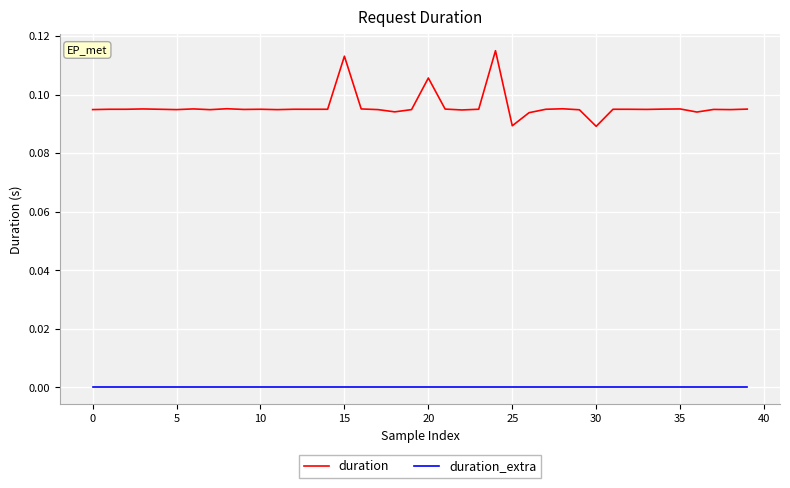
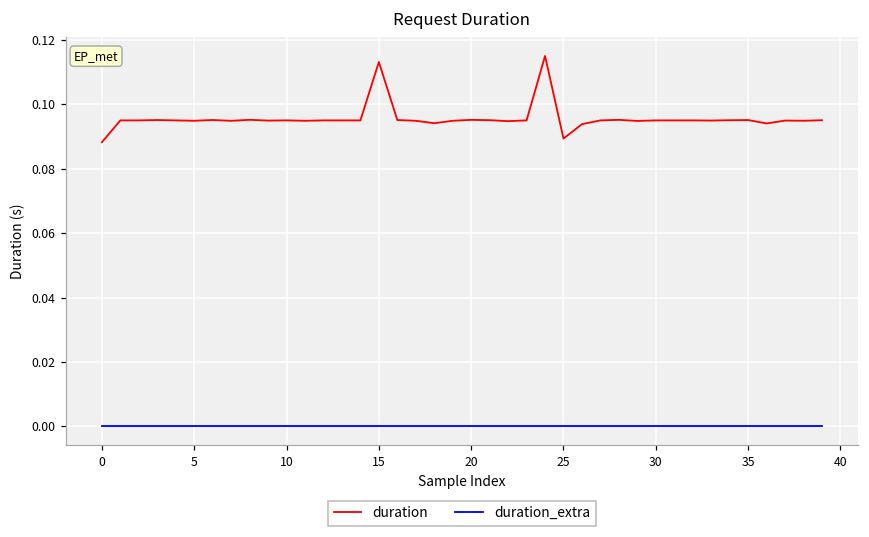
duration, 0: 0.095 -> 0.088
duration, 20: 0.106 -> 0.095
duration, 30: 0.089 -> 0.095
